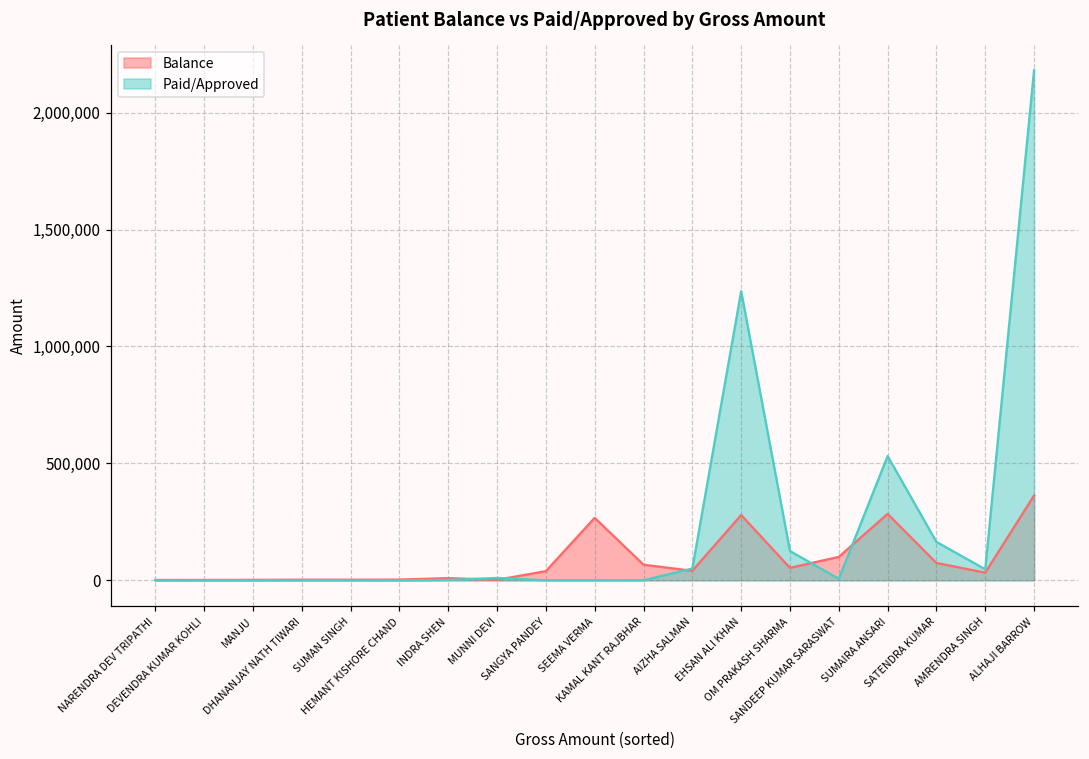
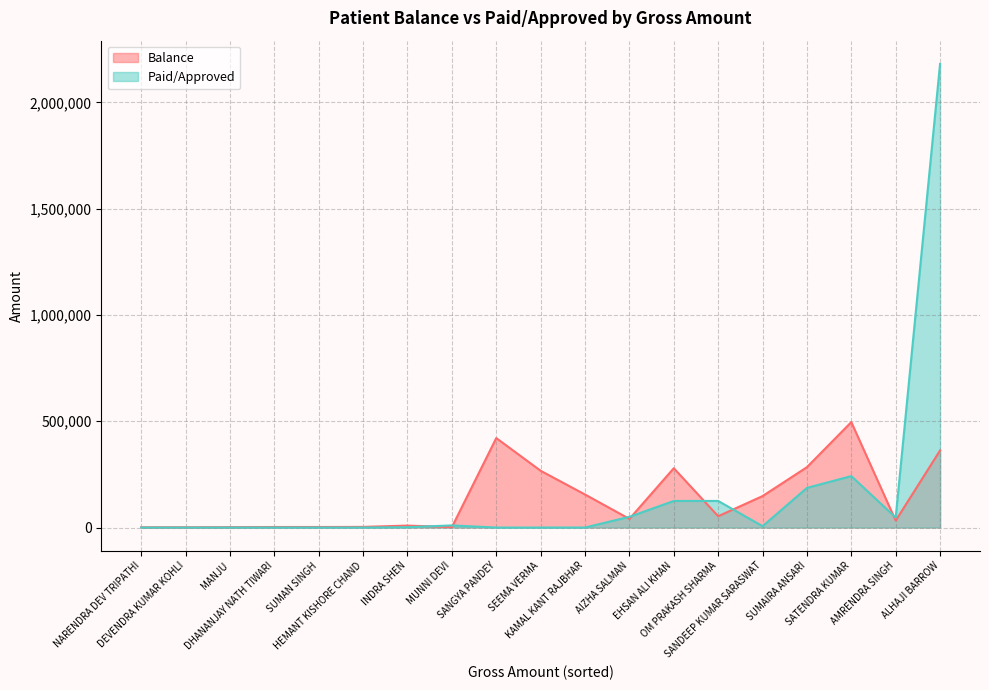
Balance, SANGYA PANDEY: 40,000 -> 420,000
Balance, KAMAL KANT RAJBHAR: 70,000 -> 160,000
Paid/Approved, EHSAN ALI KHAN: 1,240,000 -> 130,000
Balance, SANDEEP KUMAR SARASWAT: 100,000 -> 150,000
Paid/Approved, SUMAIRA ANSARI: 530,000 -> 190,000
Balance, SATENDRA KUMAR: 70,000 -> 500,000
Paid/Approved, SATENDRA KUMAR: 160,000 -> 240,000
